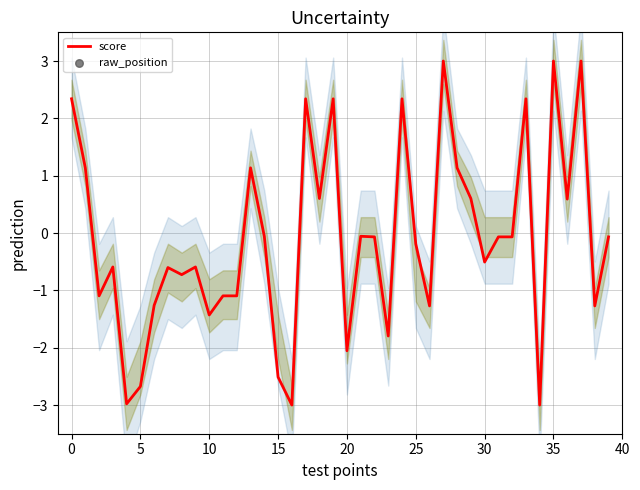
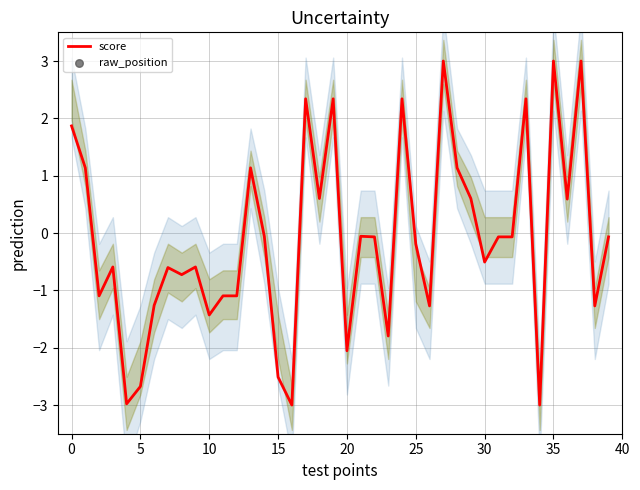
score, 0: 2.3 -> 1.9
